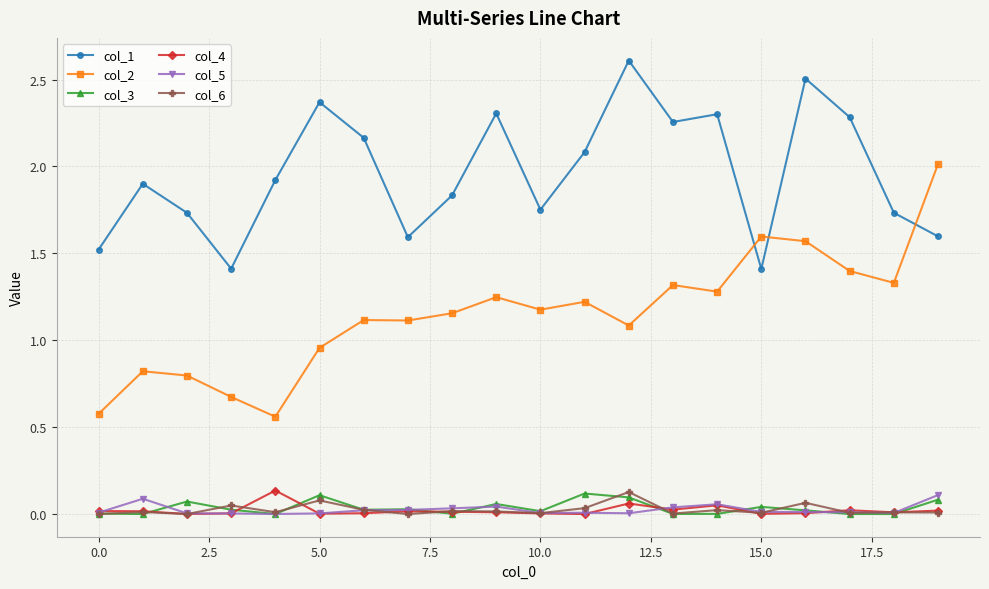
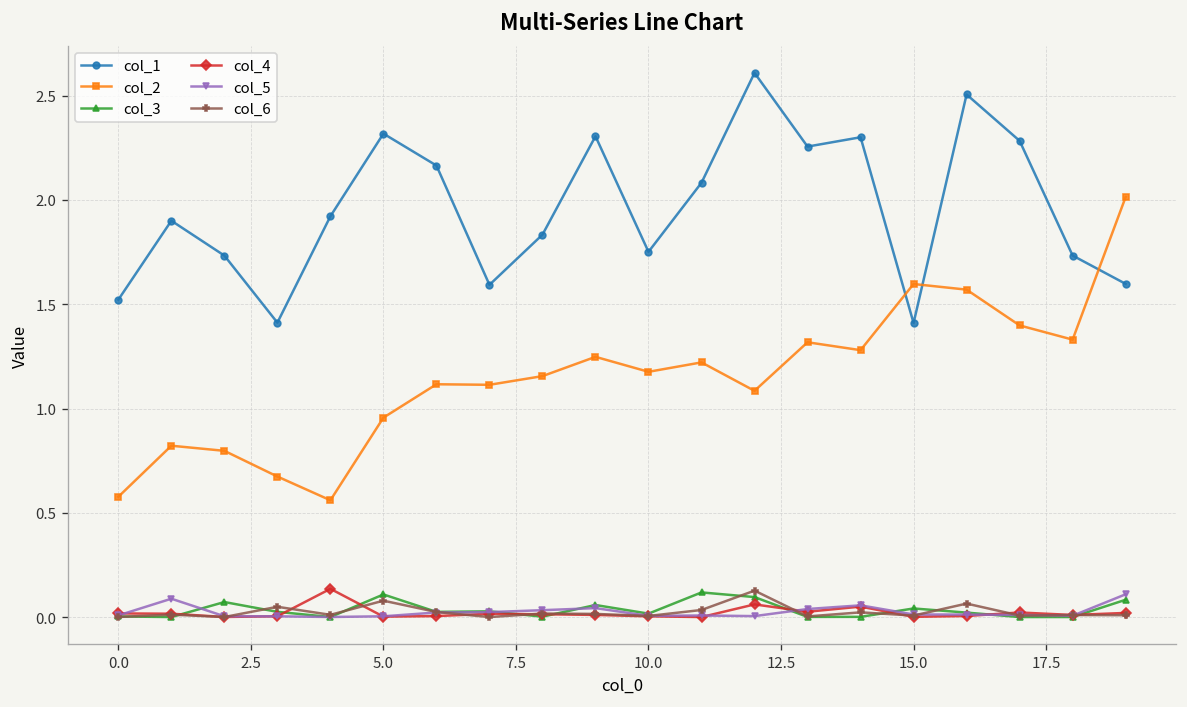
col_1, 5.0: 2.37 -> 2.32
